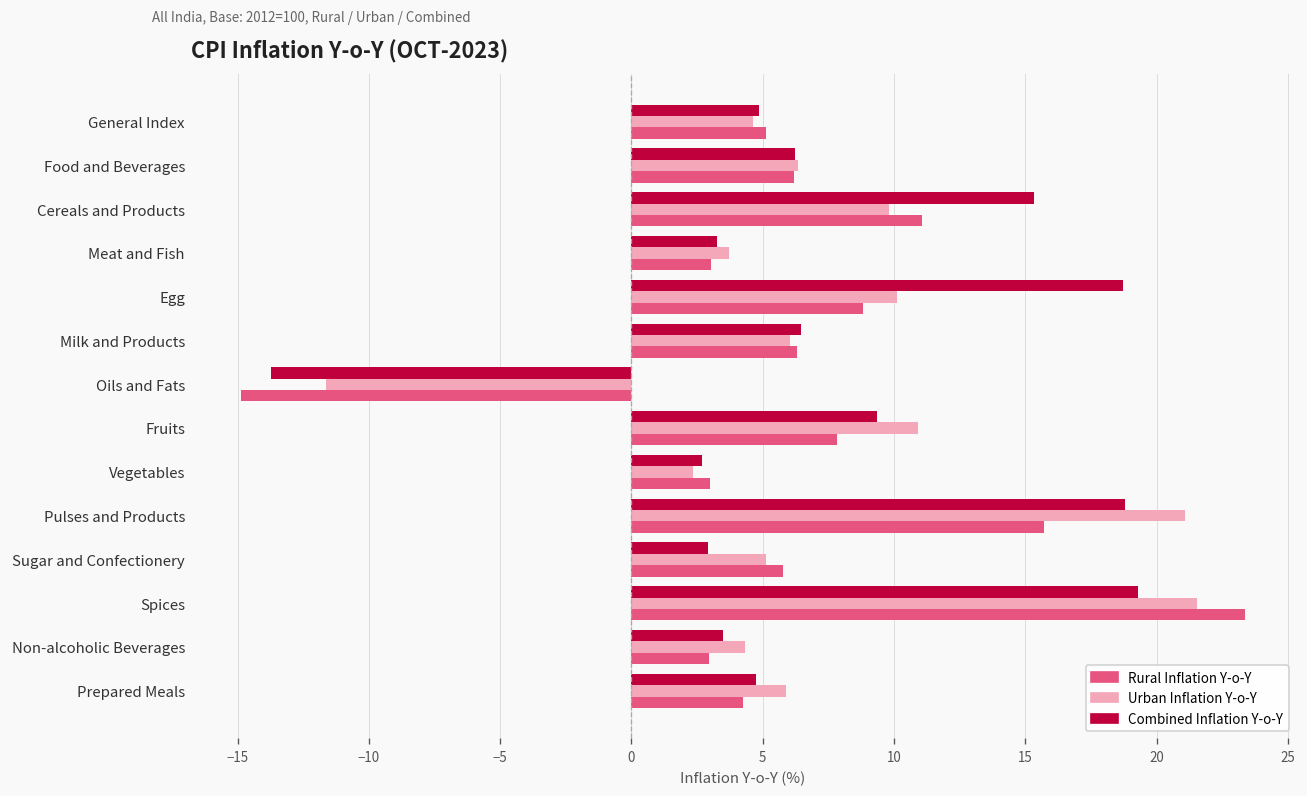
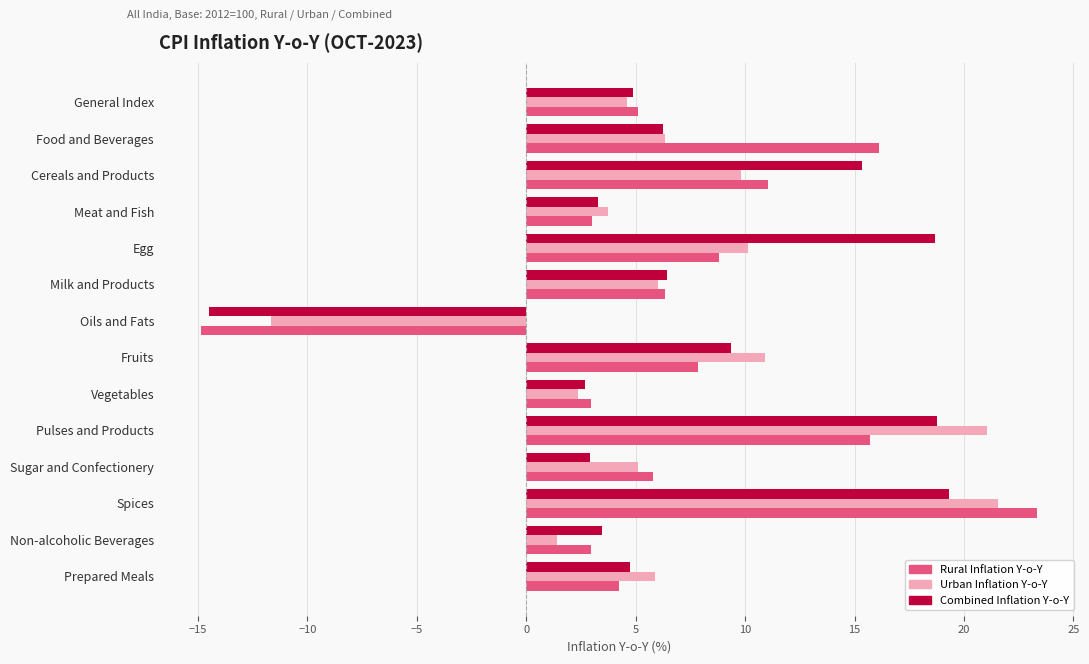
Rural Inflation Y-o-Y, Food and Beverages: 6.2 -> 16.1
Combined Inflation Y-o-Y, Oils and Fats: -13.7 -> -14.5
Urban Inflation Y-o-Y, Non-alcoholic Beverages: 4.3 -> 1.4
